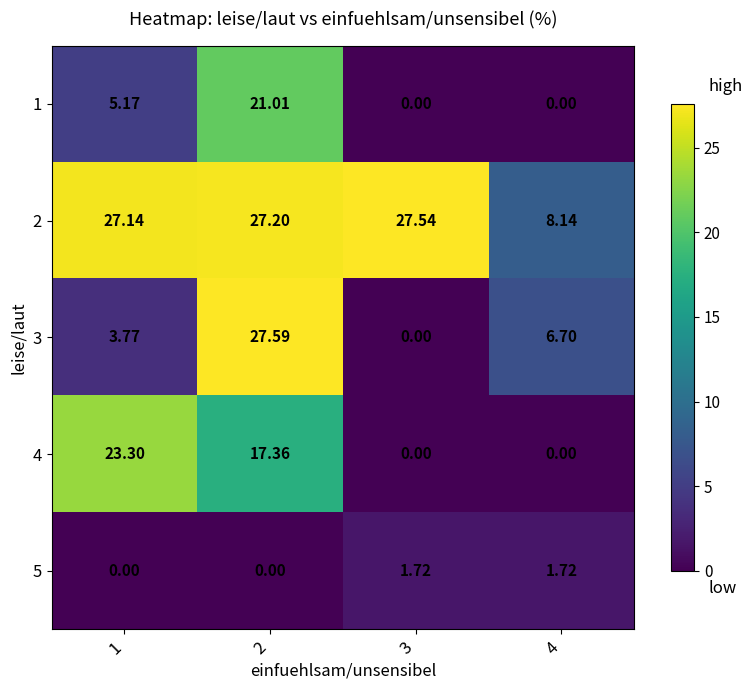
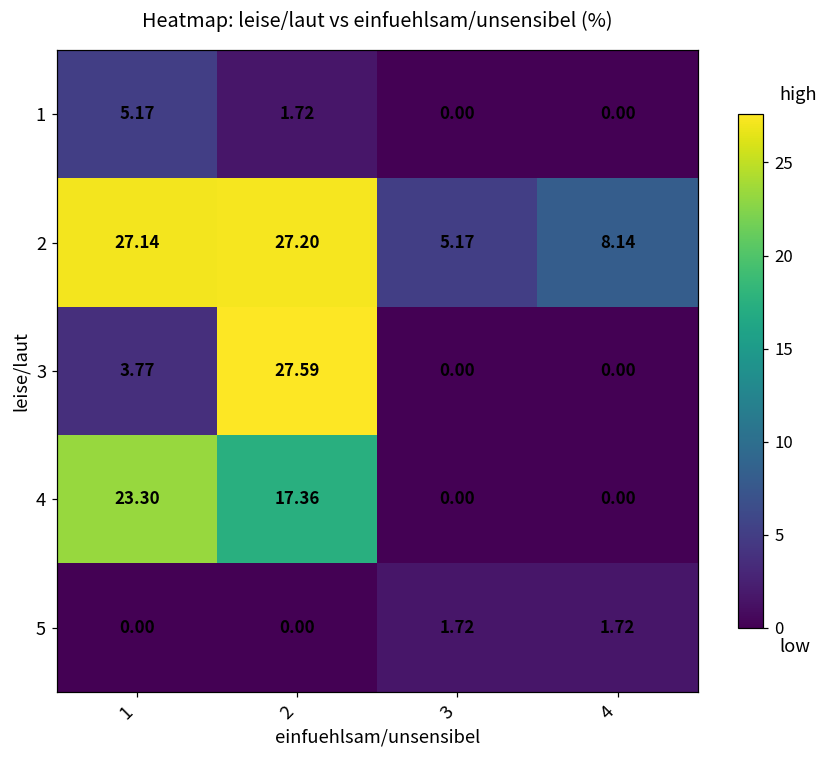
1, 2: 21.01 -> 1.72
2, 3: 27.54 -> 5.17
3, 4: 6.70 -> 0.00
